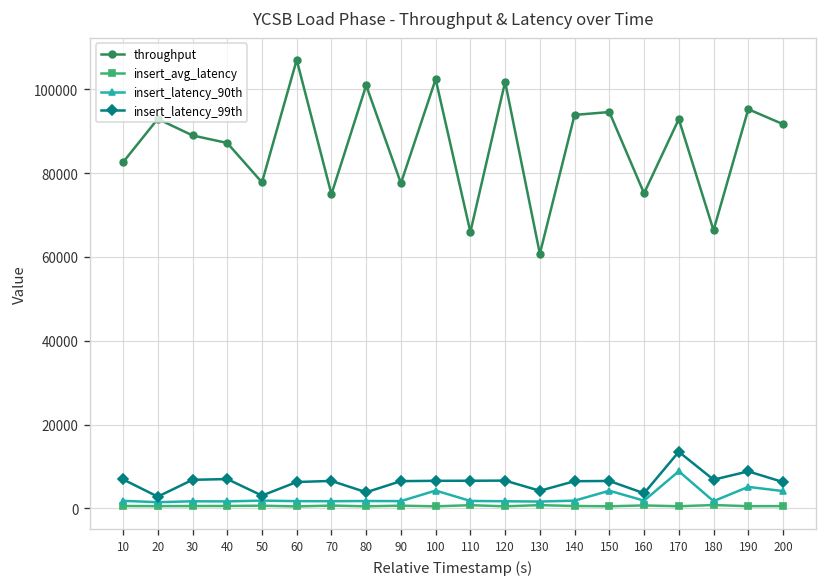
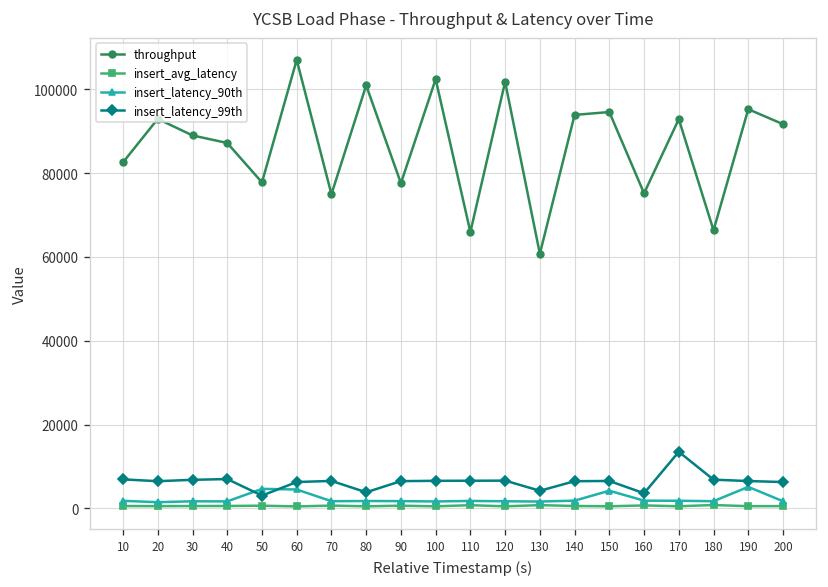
insert_latency_99th, 20: 3000 -> 6000
insert_latency_90th, 50: 2000 -> 5000
insert_latency_90th, 60: 2000 -> 5000
insert_latency_90th, 100: 4000 -> 2000
insert_latency_90th, 170: 9000 -> 2000
insert_latency_99th, 190: 9000 -> 7000
insert_latency_90th, 200: 4000 -> 2000
